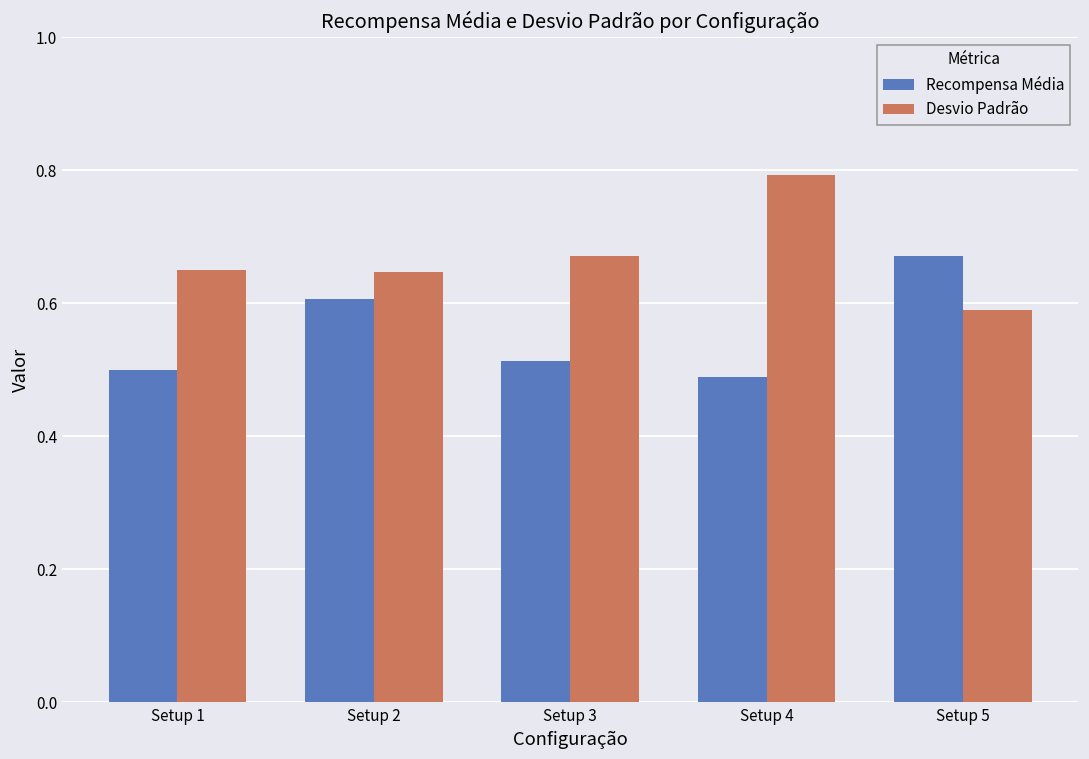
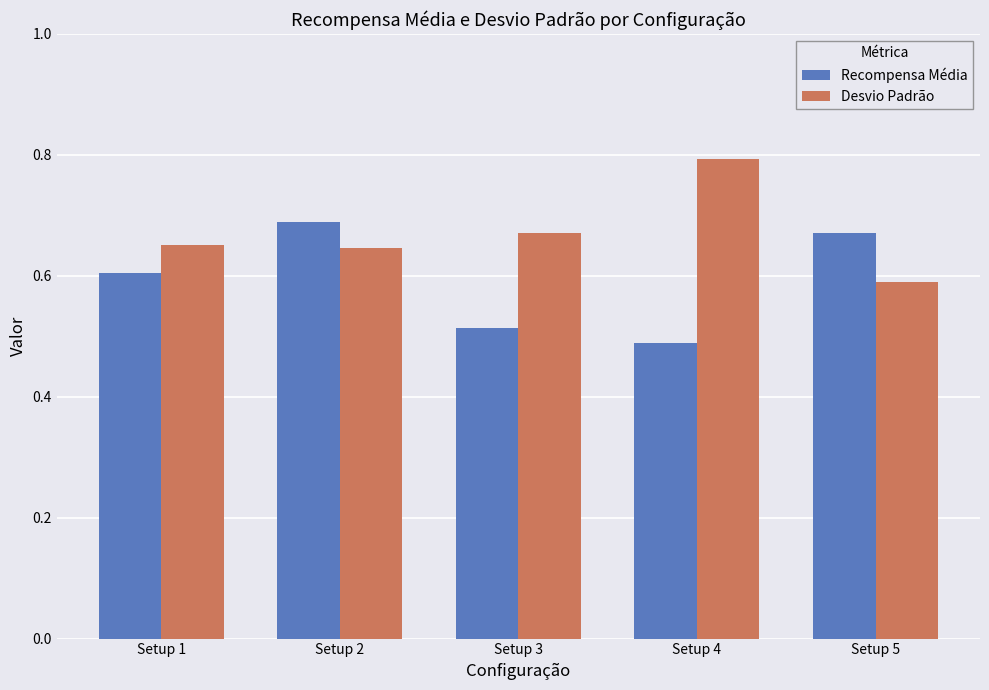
Recompensa Média, Setup 1: 0.50 -> 0.60
Recompensa Média, Setup 2: 0.61 -> 0.69
